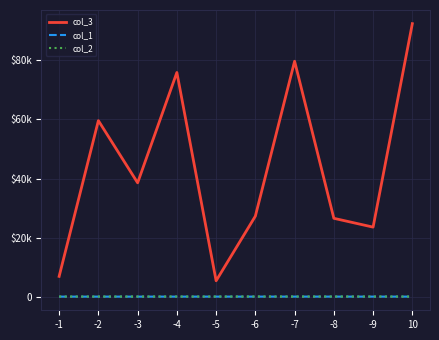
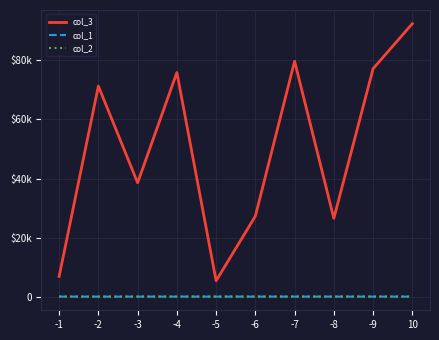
col_3, -2: $60000 -> $71000
col_3, -9: $24000 -> $77000
